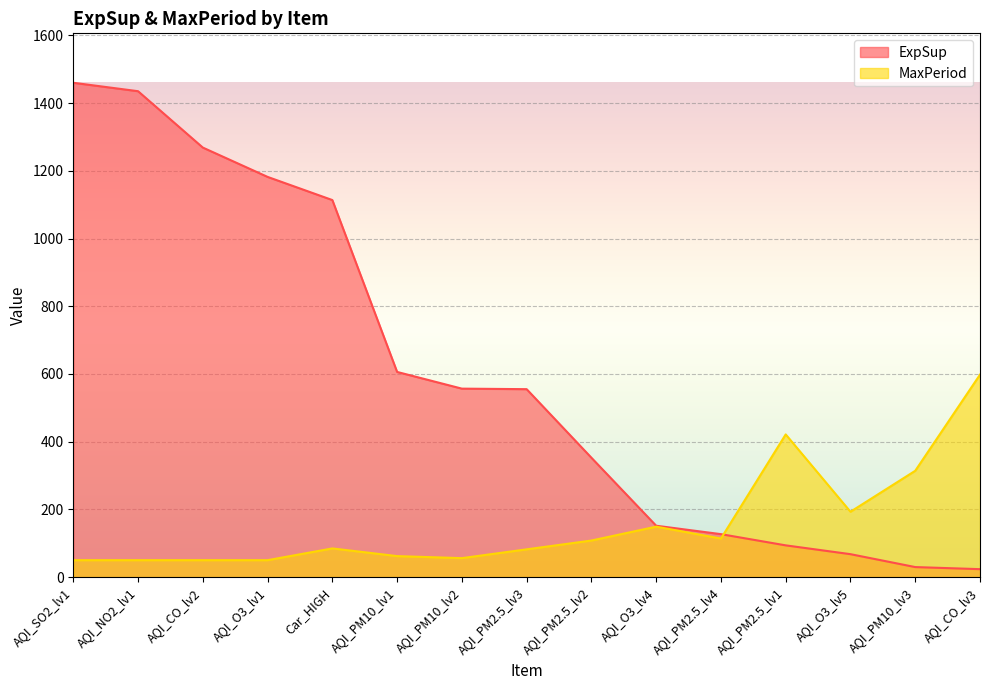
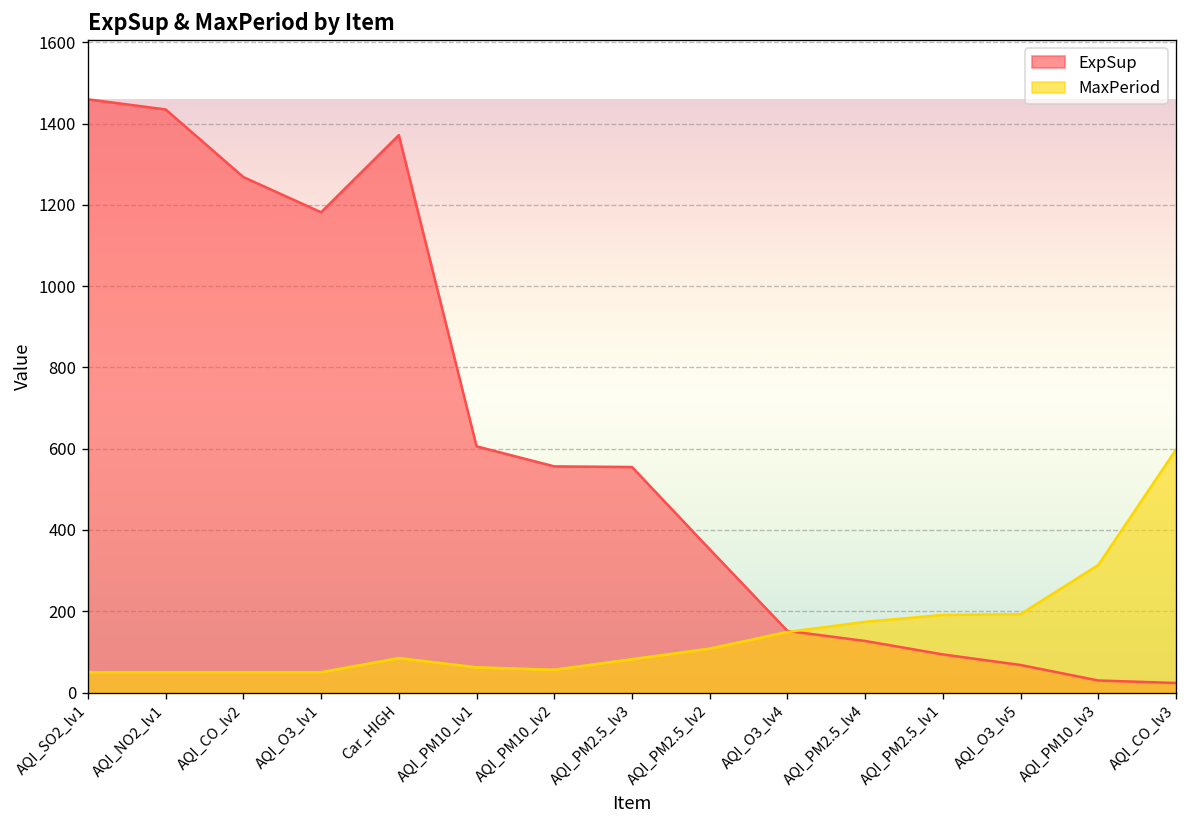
ExpSup, Car_HIGH: 1110 -> 1370
MaxPeriod, AQI_PM2.5_lv4: 110 -> 170
MaxPeriod, AQI_PM2.5_lv1: 420 -> 190
